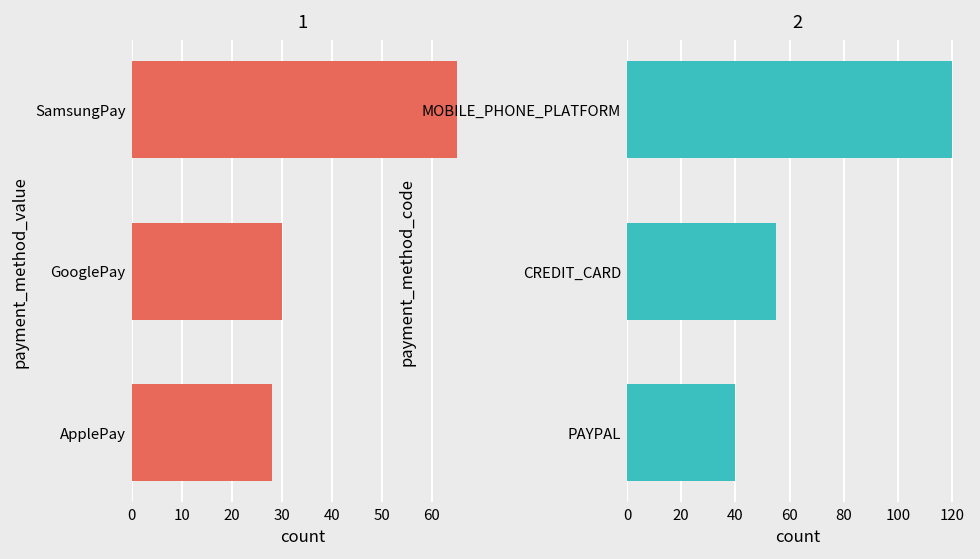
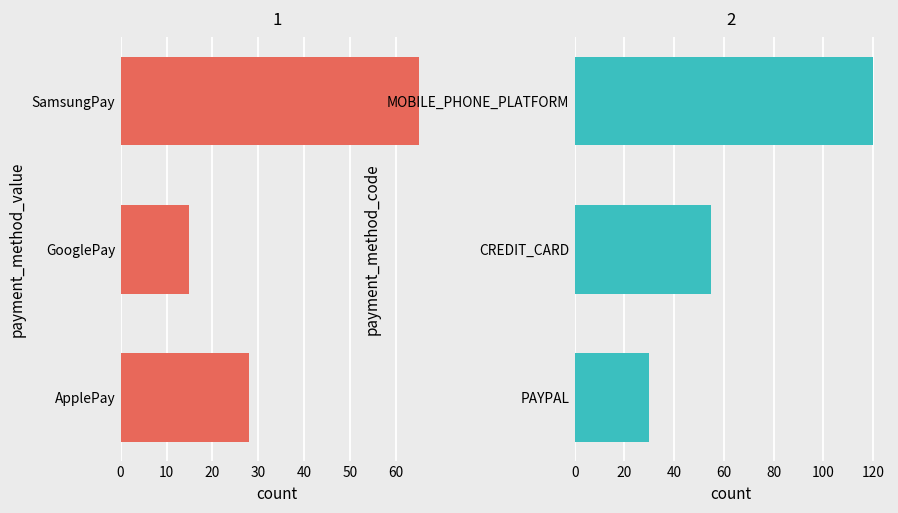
1, GooglePay: 30 -> 15
2, PAYPAL: 40 -> 30
